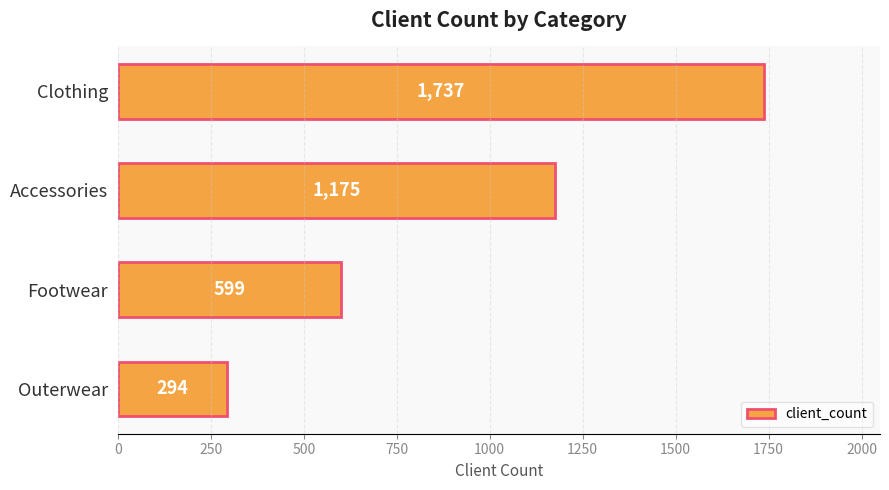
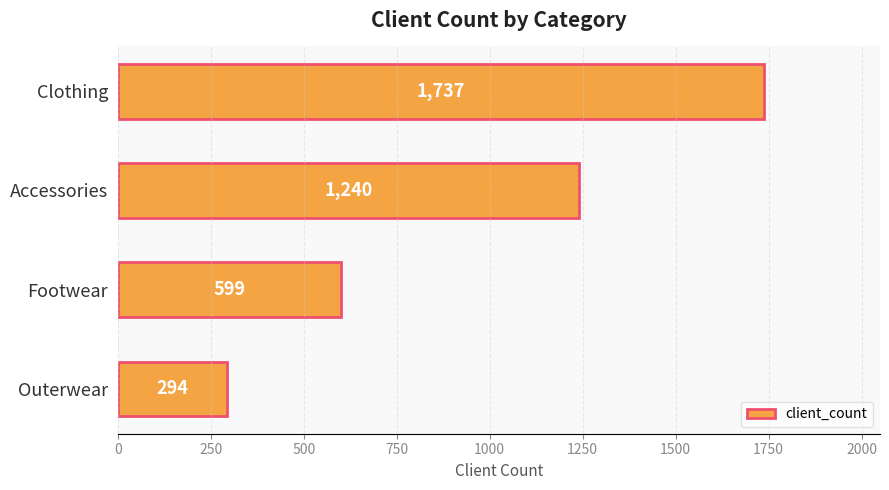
Accessories: 1,175 -> 1,240
